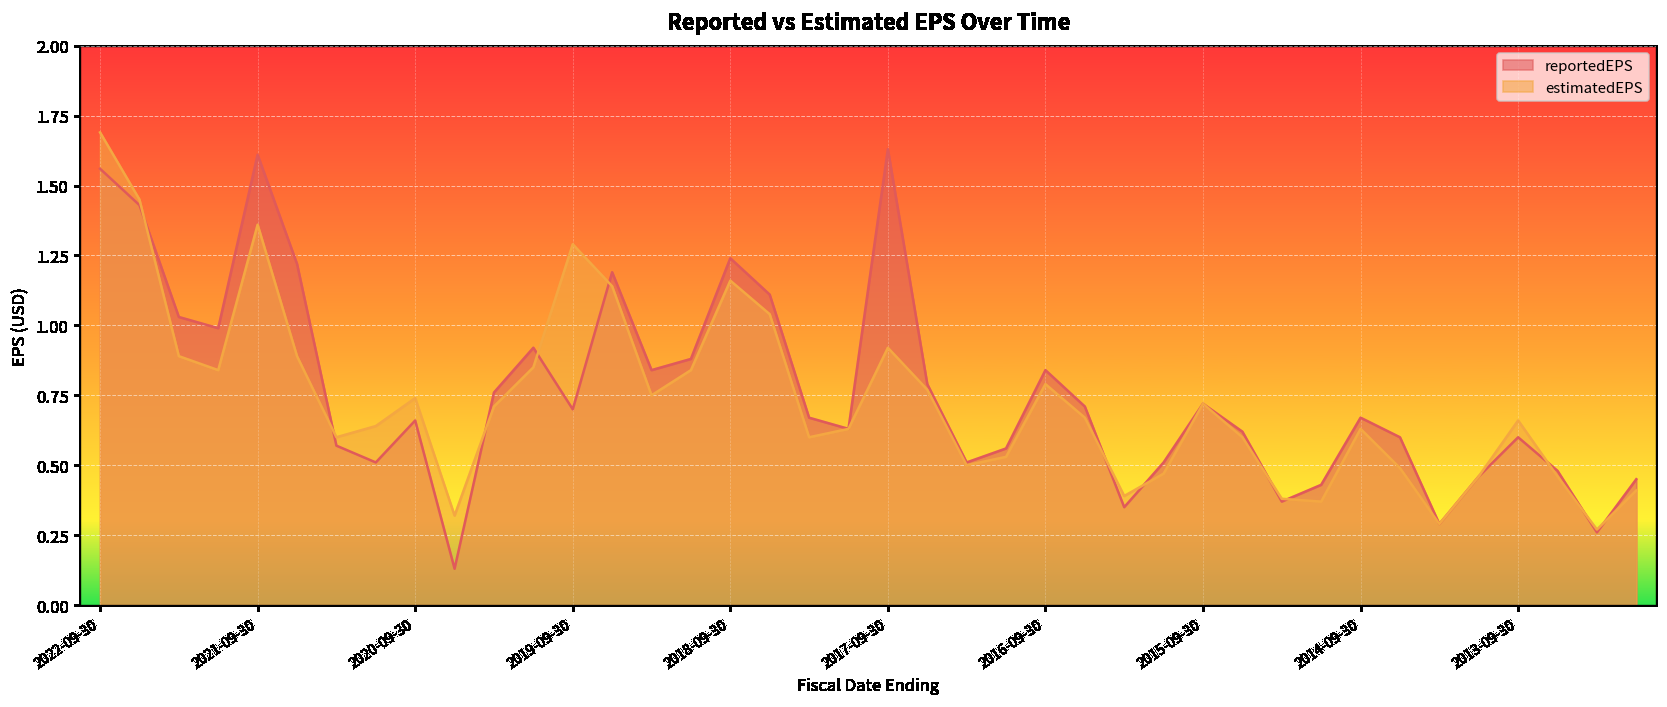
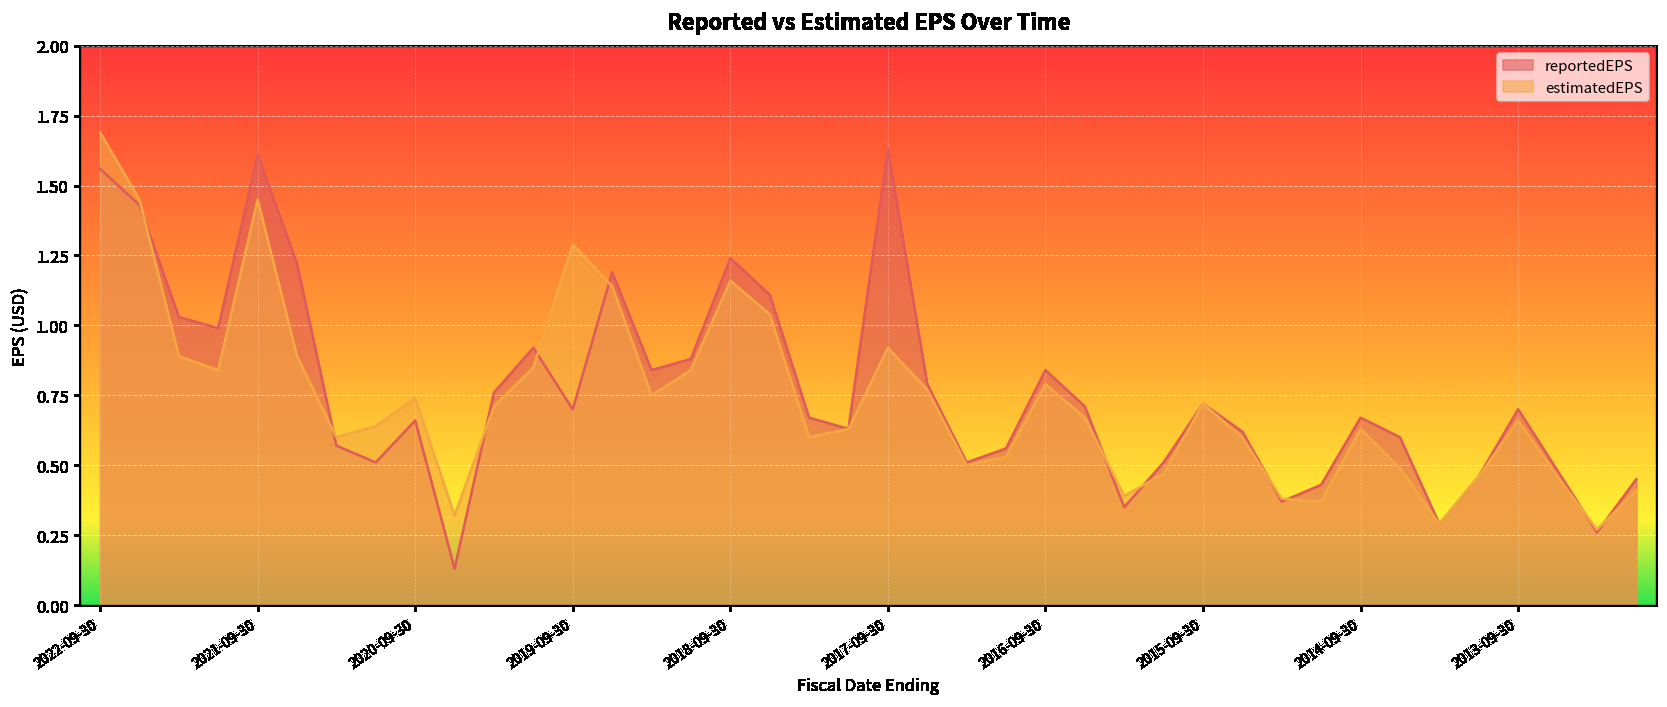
estimatedEPS, 2021-09-30: 1.36 -> 1.45
reportedEPS, 2013-09-30: 0.6 -> 0.7
